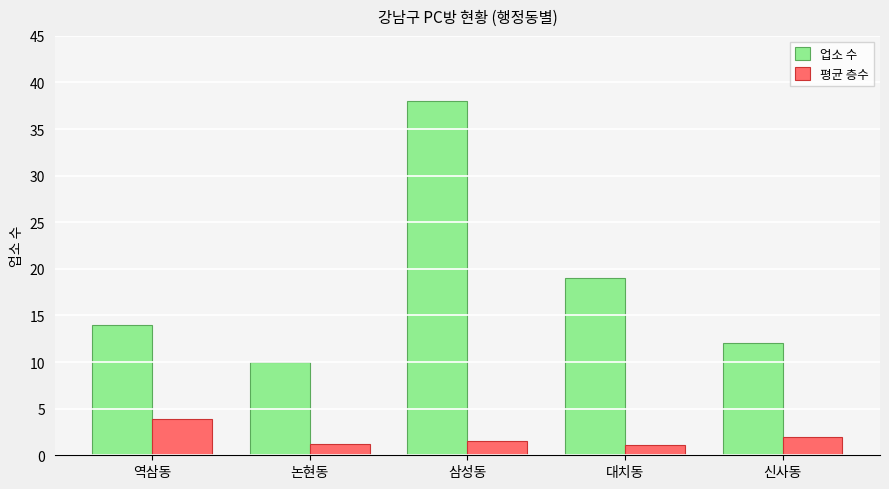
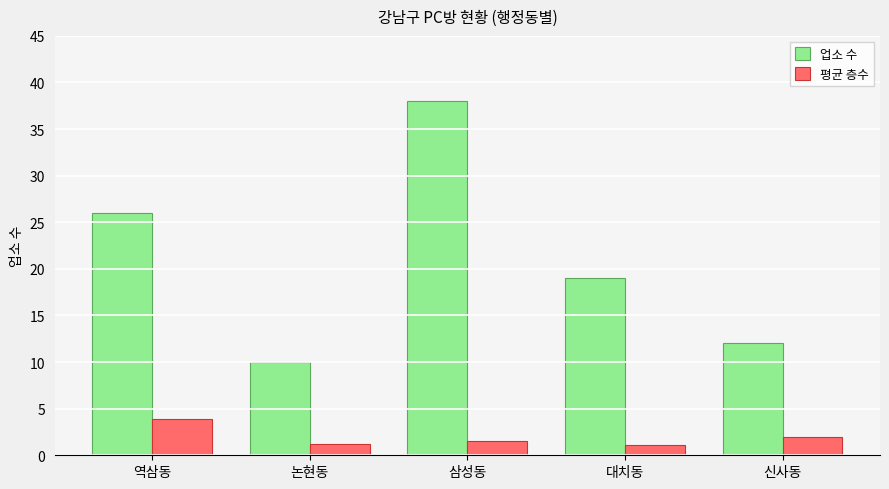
업소 수, 역삼동: 14 -> 26
